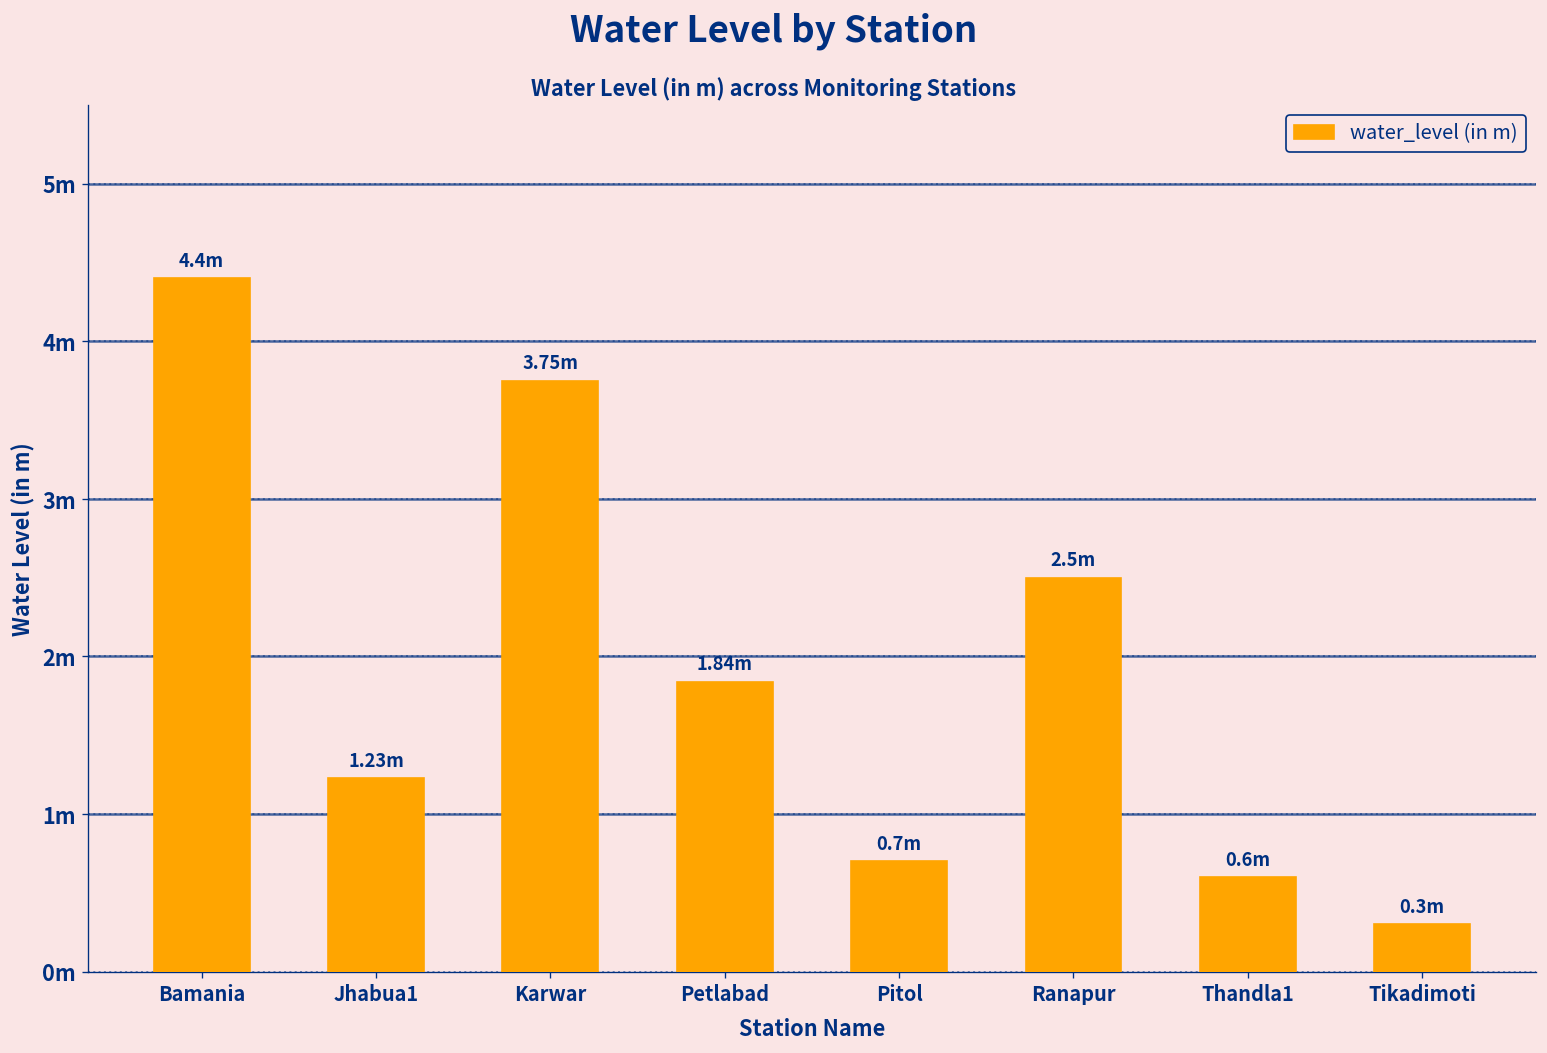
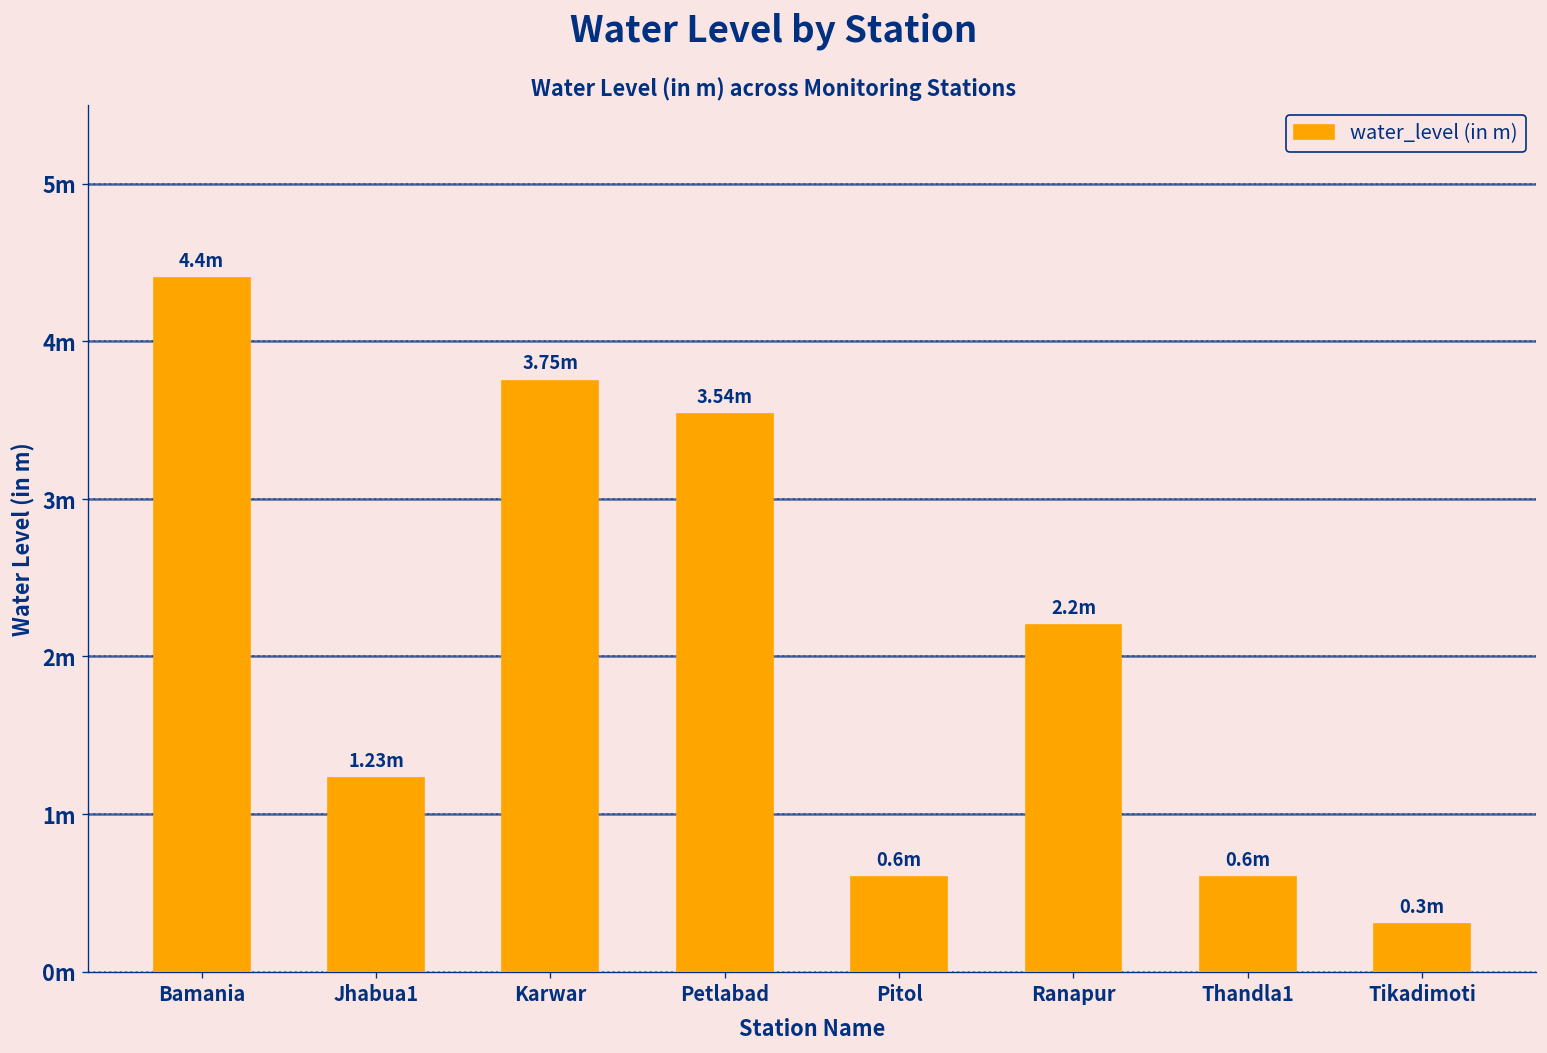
Petlabad: 1.84m -> 3.54m
Pitol: 0.7m -> 0.6m
Ranapur: 2.5m -> 2.2m
